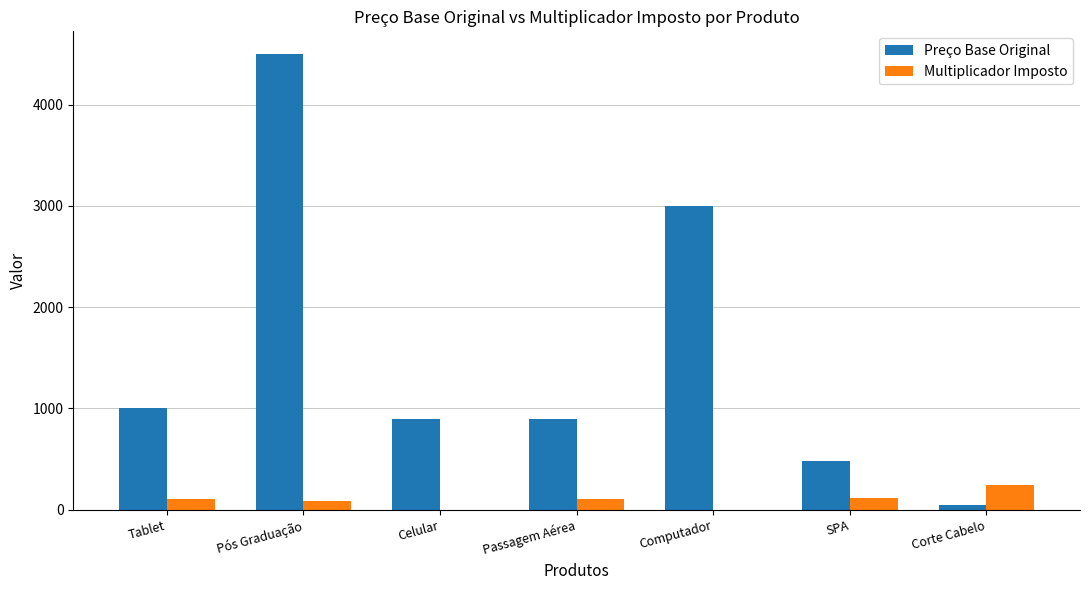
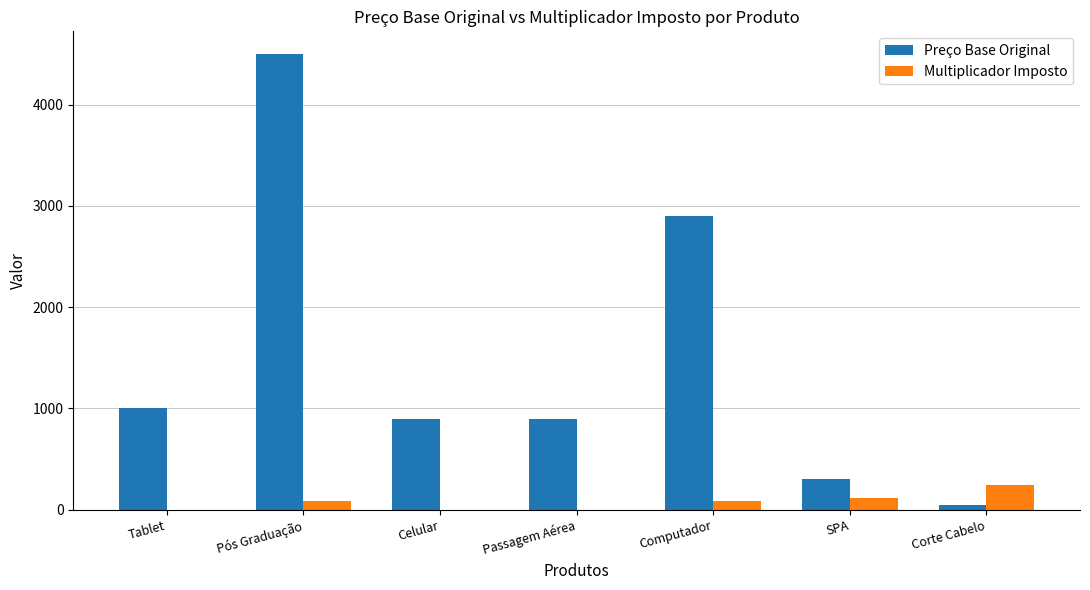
Multiplicador Imposto, Tablet: 100 -> 0
Multiplicador Imposto, Passagem Aérea: 110 -> 0
Preço Base Original, Computador: 3000 -> 2900
Multiplicador Imposto, Computador: 0 -> 90
Preço Base Original, SPA: 480 -> 310
